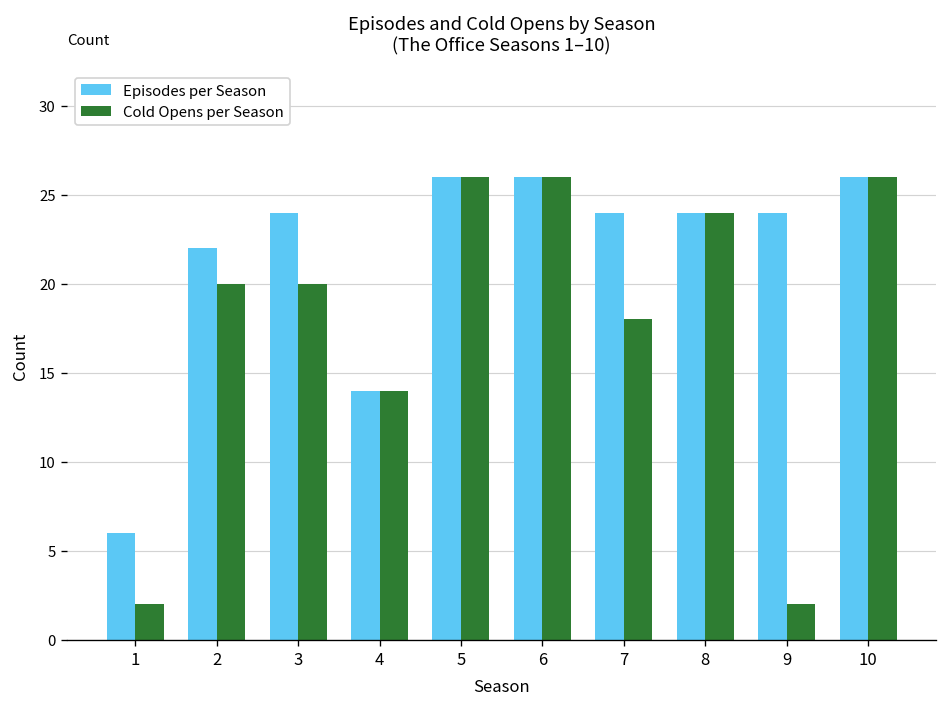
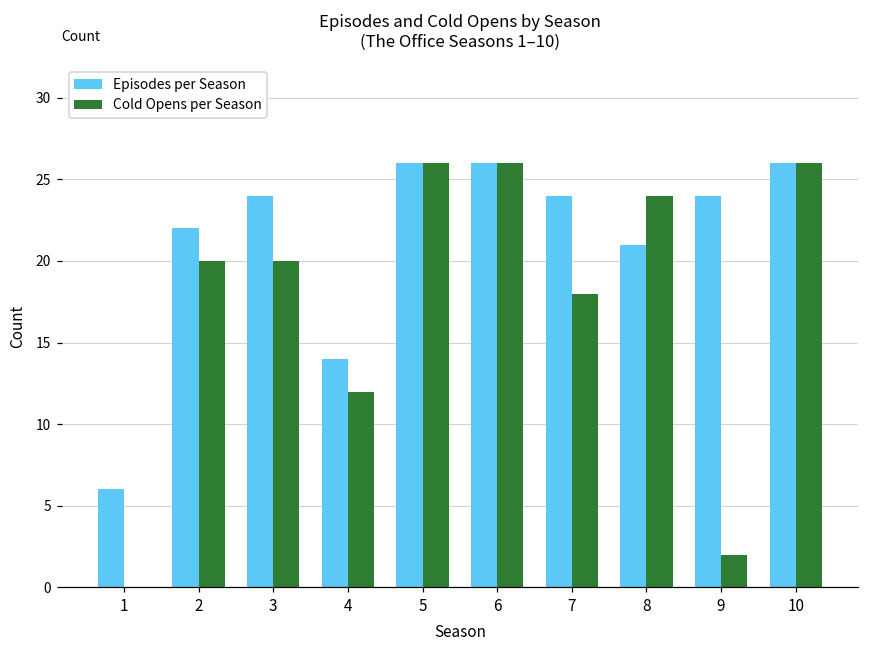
Cold Opens per Season, 1: 2 -> 0
Cold Opens per Season, 4: 14 -> 12
Episodes per Season, 8: 24 -> 21
